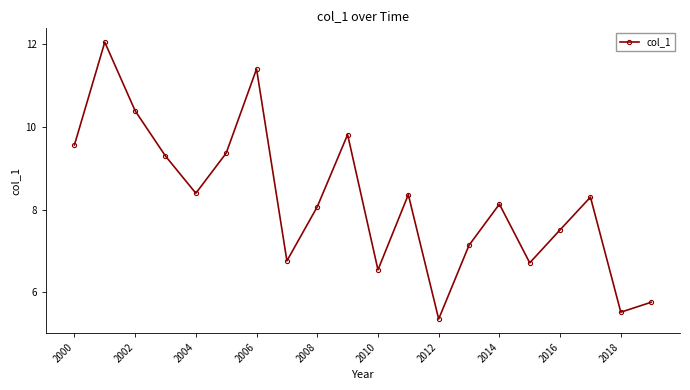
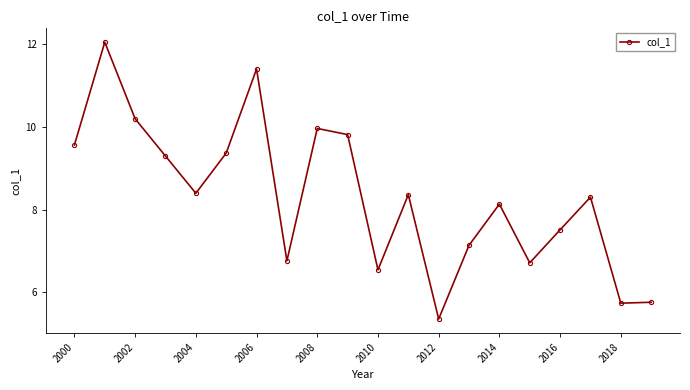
2002: 10.4 -> 10.2
2008: 8.1 -> 10.0
2018: 5.5 -> 5.7
